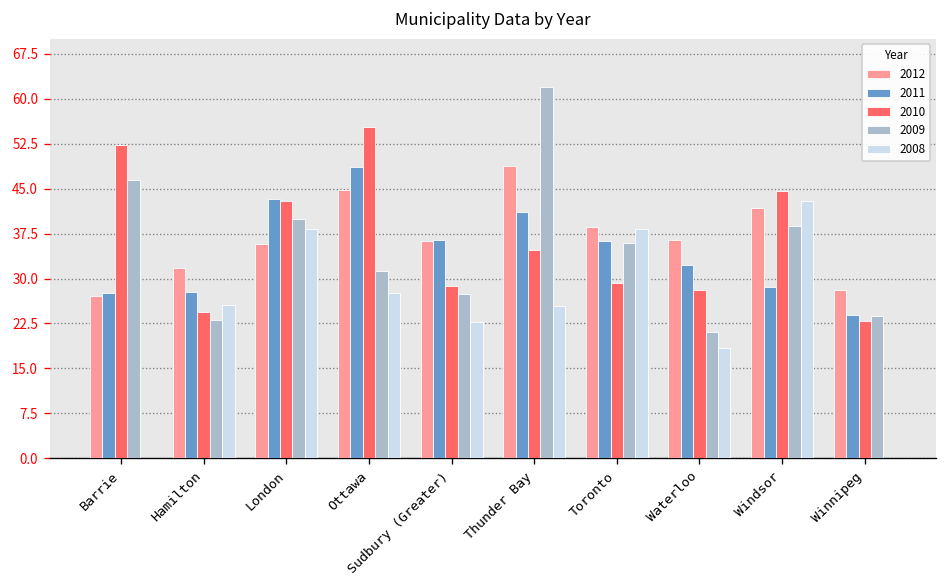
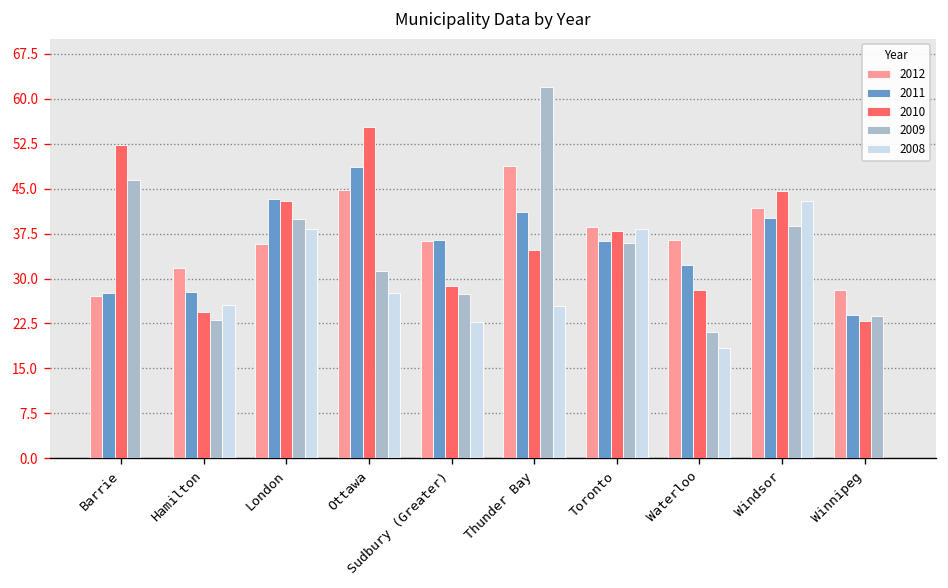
2010, Toronto: 29 -> 38
2011, Windsor: 29 -> 40
